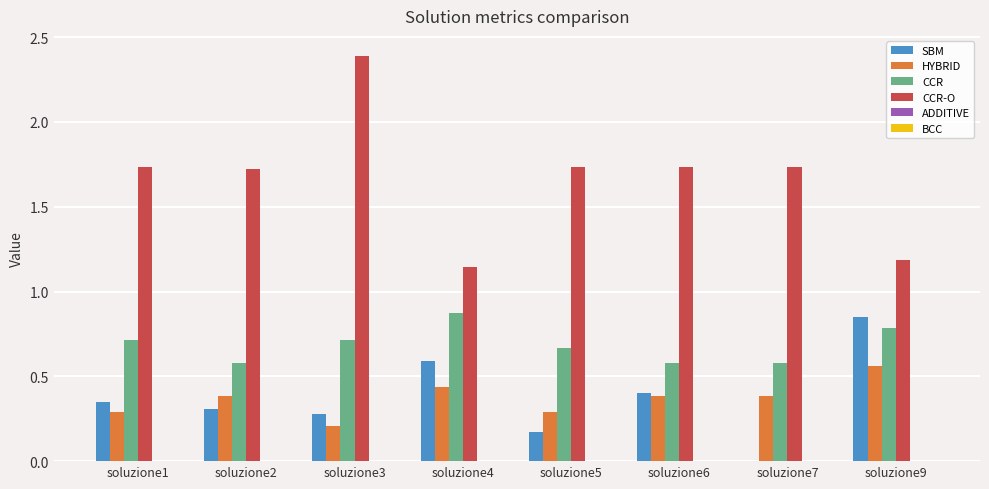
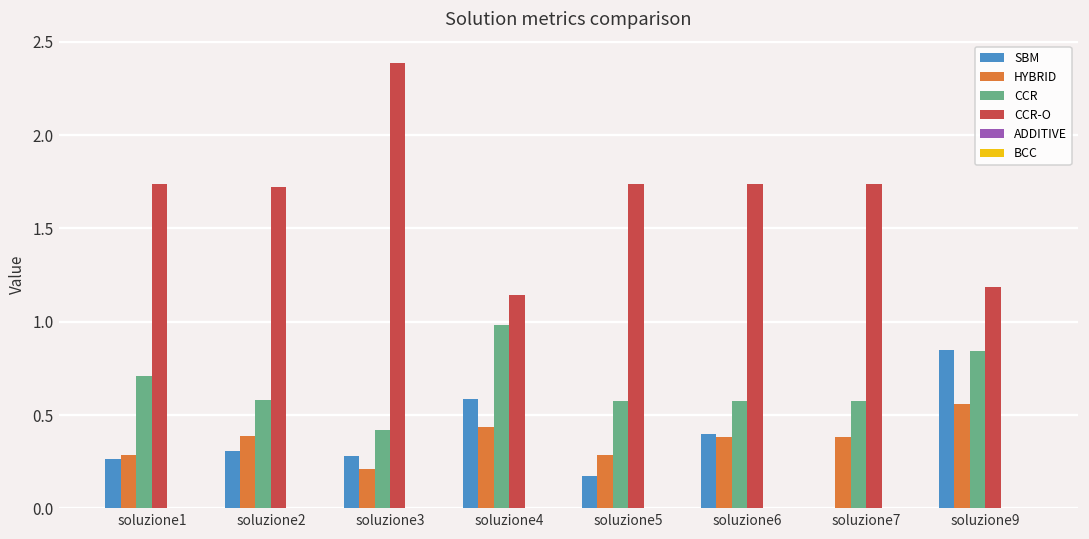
SBM, soluzione1: 0.35 -> 0.27
CCR, soluzione3: 0.72 -> 0.42
CCR, soluzione4: 0.87 -> 0.98
CCR, soluzione5: 0.67 -> 0.58
CCR, soluzione9: 0.78 -> 0.84
